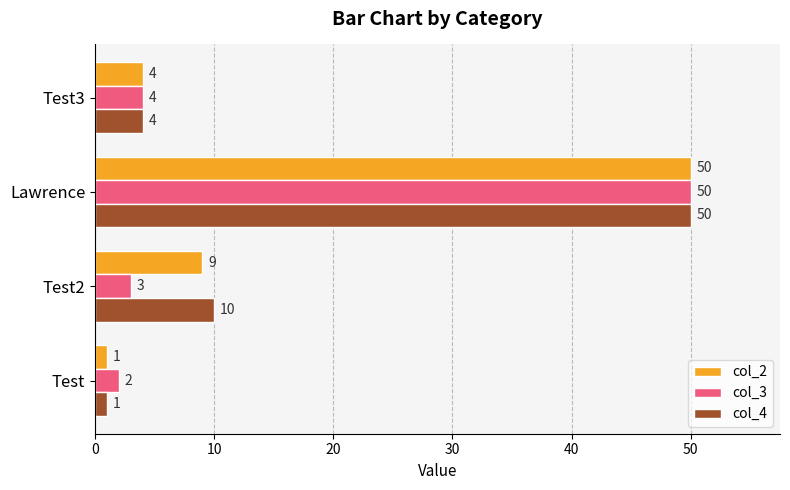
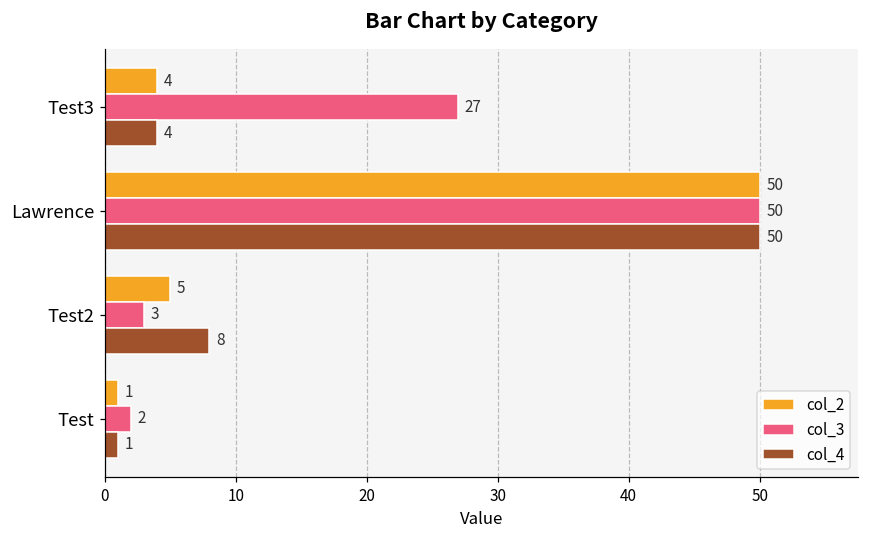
col_3, Test3: 4 -> 27
col_2, Test2: 9 -> 5
col_4, Test2: 10 -> 8
